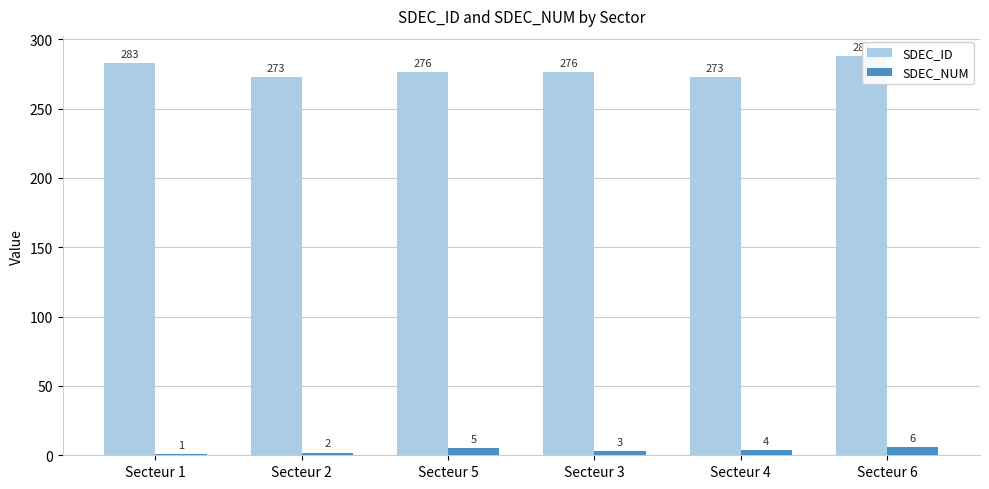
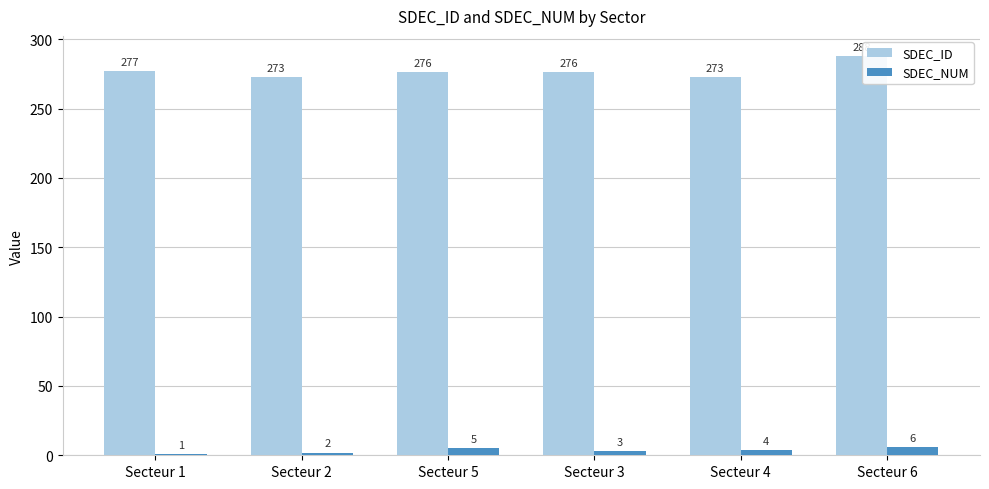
SDEC_ID, Secteur 1: 283 -> 277
